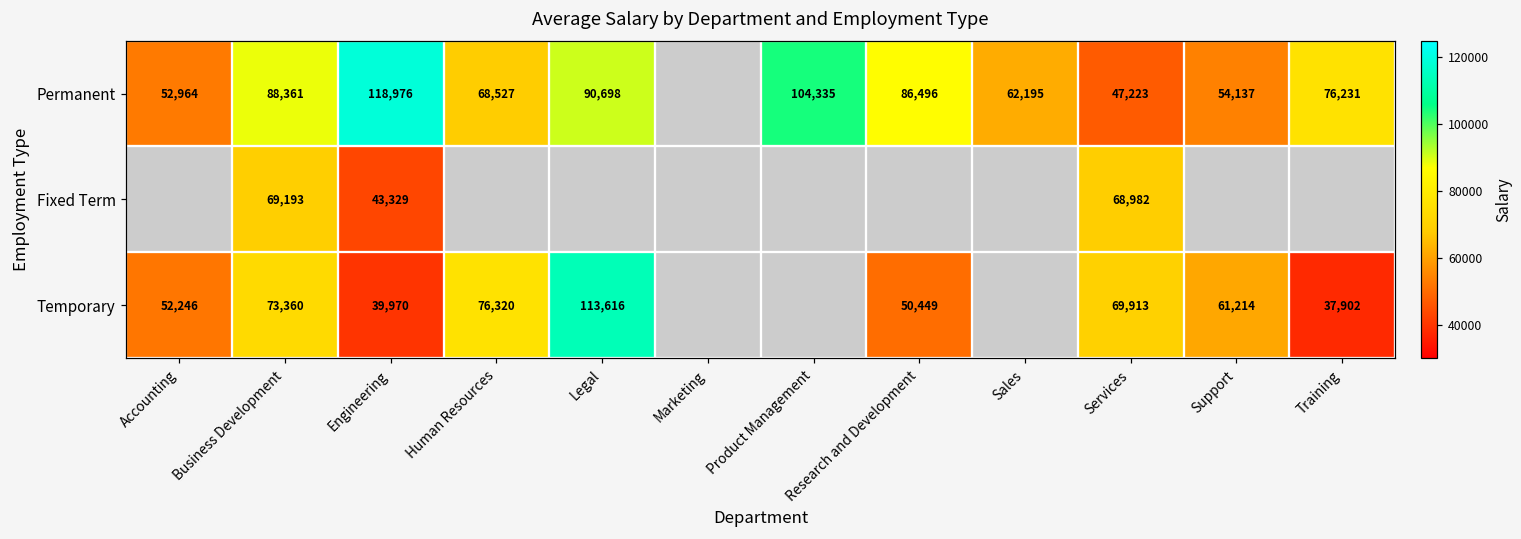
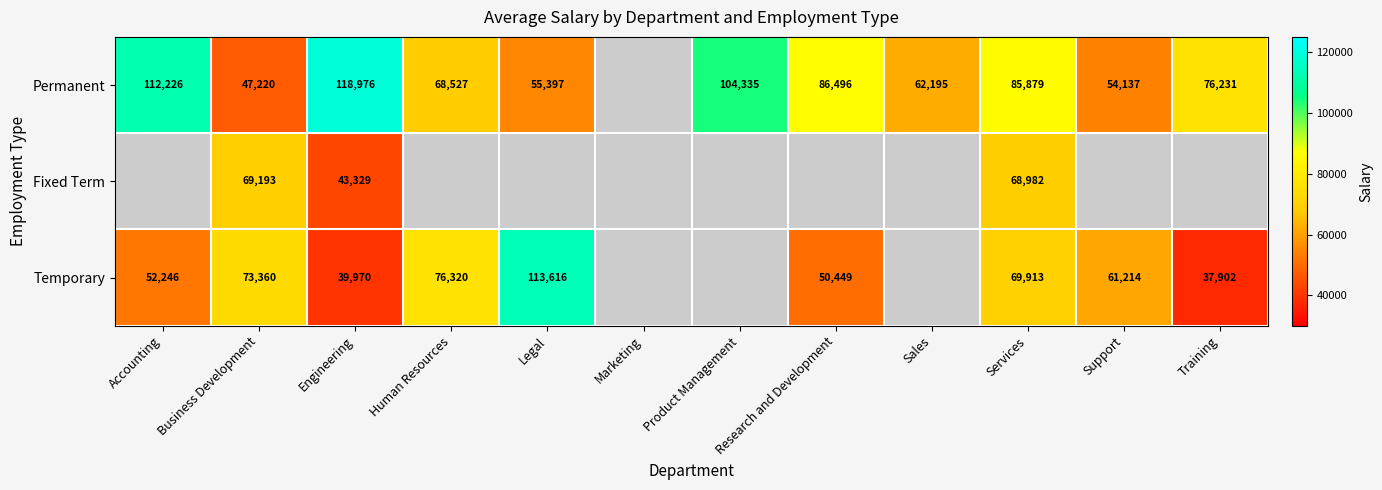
Permanent, Accounting: 52,964 -> 112,226
Permanent, Business Development: 88,361 -> 47,220
Permanent, Legal: 90,698 -> 55,397
Permanent, Services: 47,223 -> 85,879
